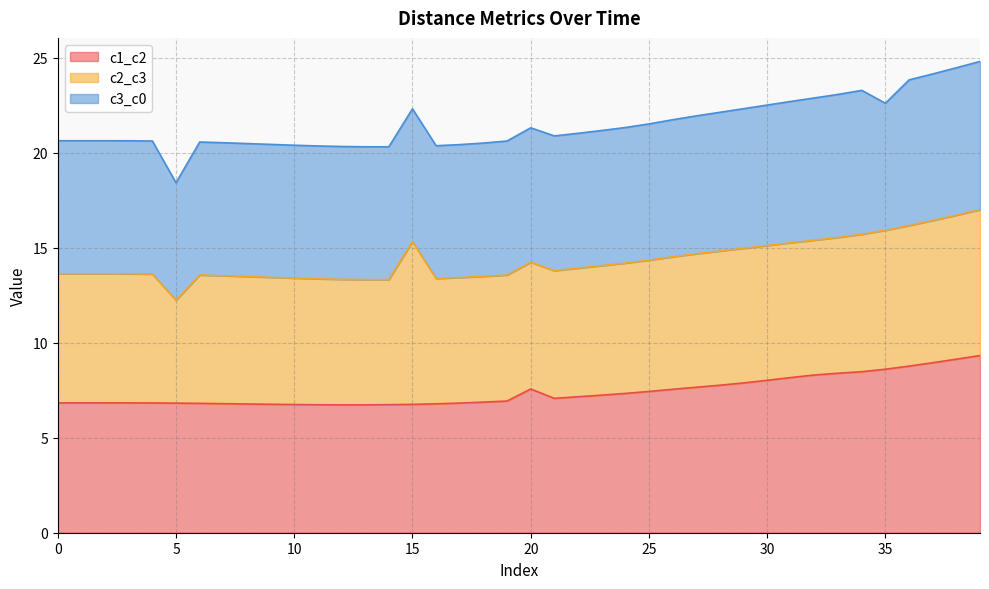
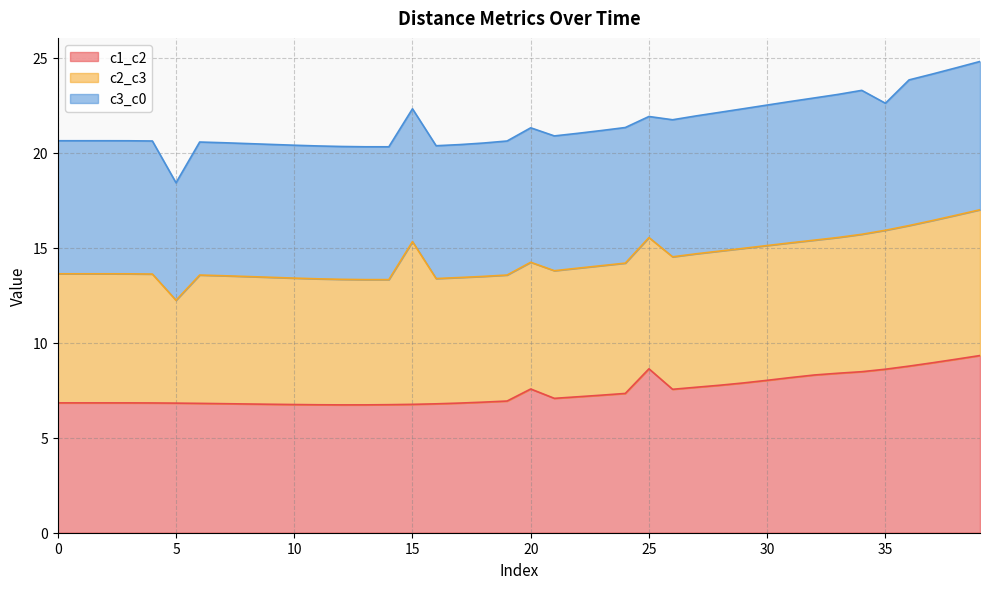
c1_c2, 25: 7.4 -> 8.6
c3_c0, 25: 7.2 -> 6.4
